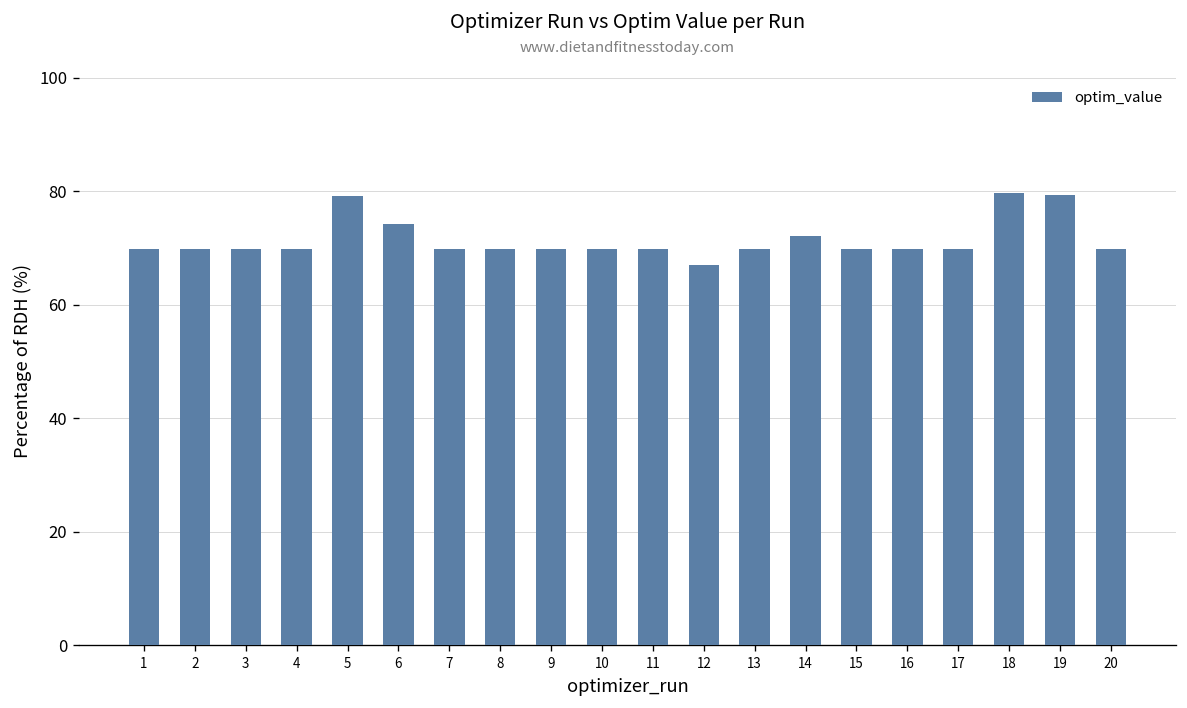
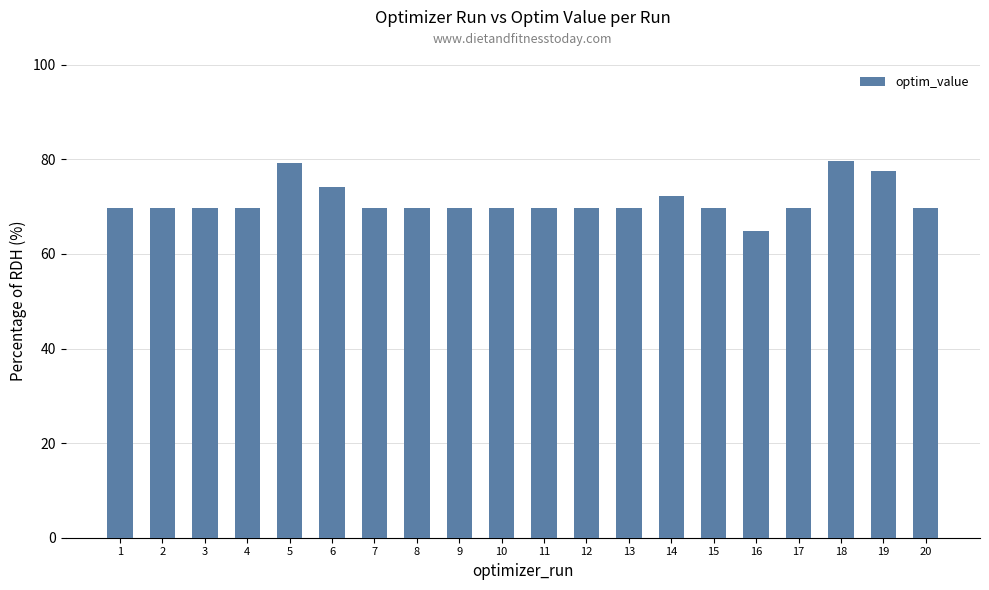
12: 67 -> 70
16: 70 -> 65
19: 79 -> 77
